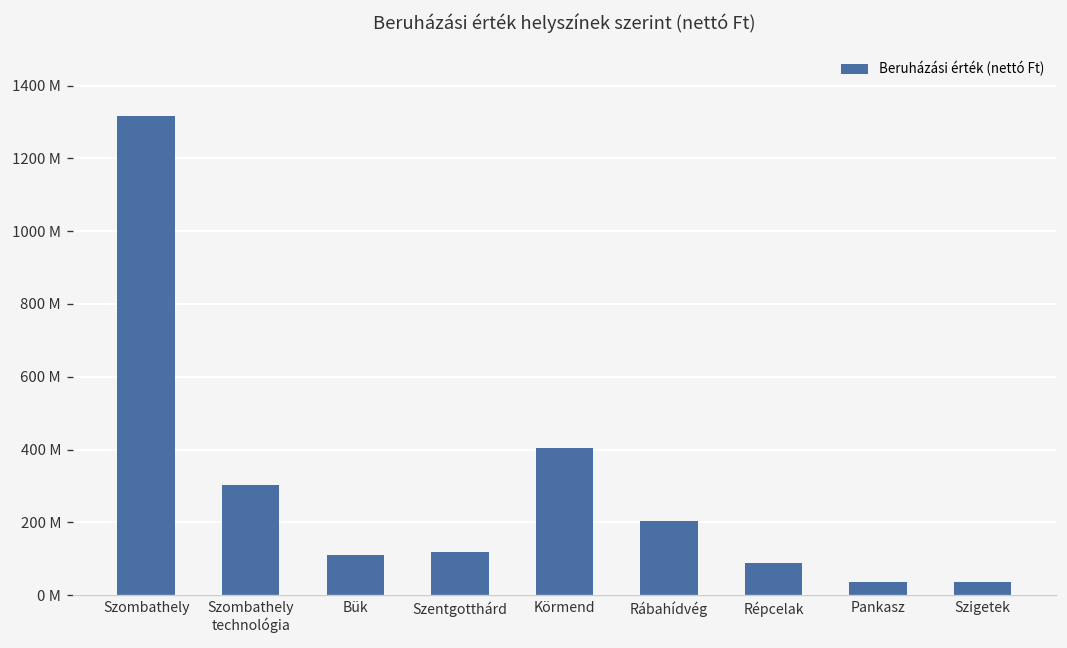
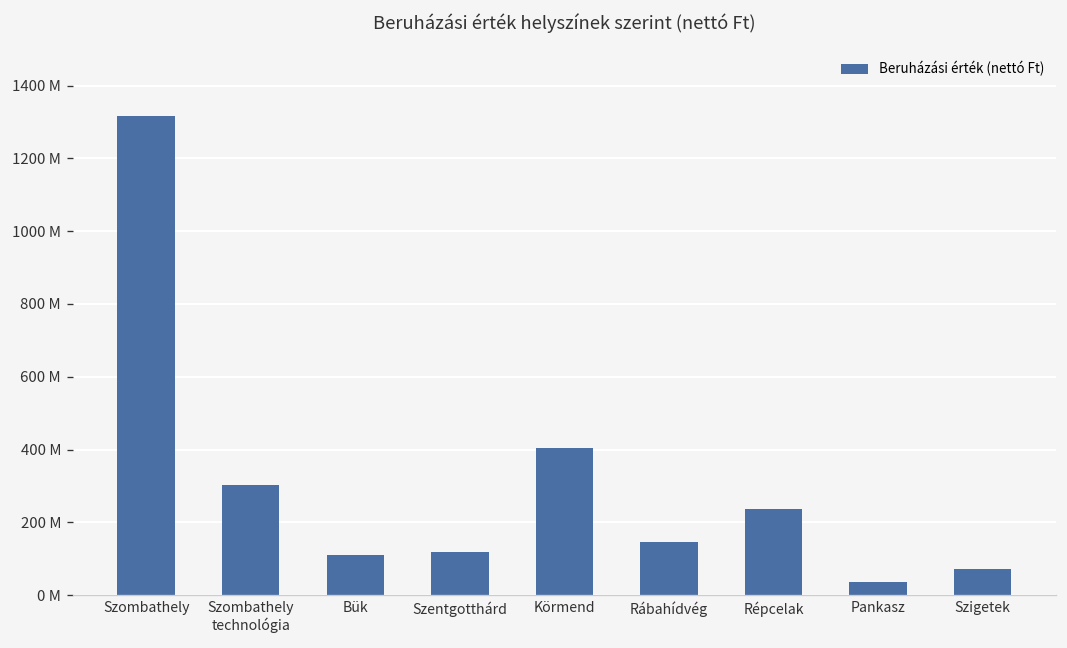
Rábahídvég: 200000000 -> 150000000
Répcelak: 90000000 -> 240000000
Szigetek: 40000000 -> 70000000
